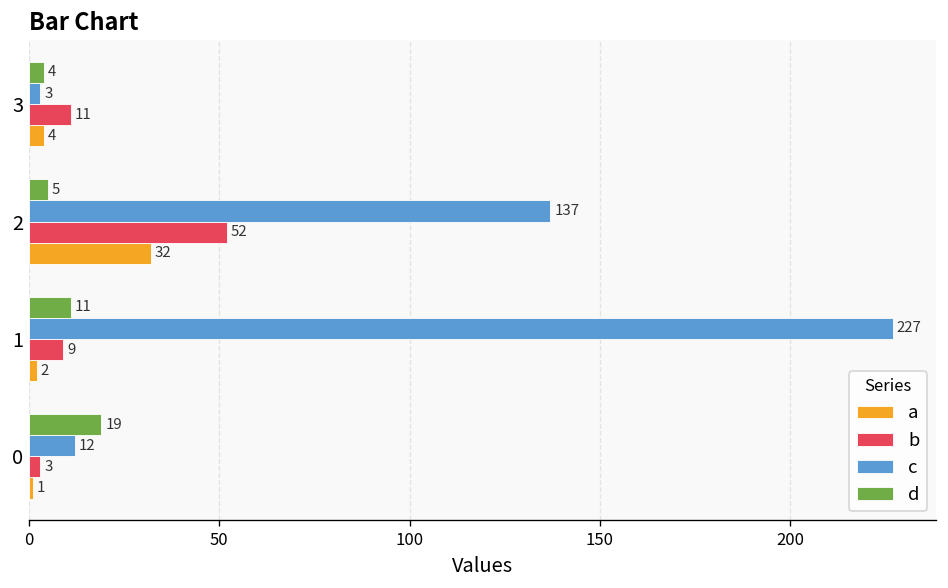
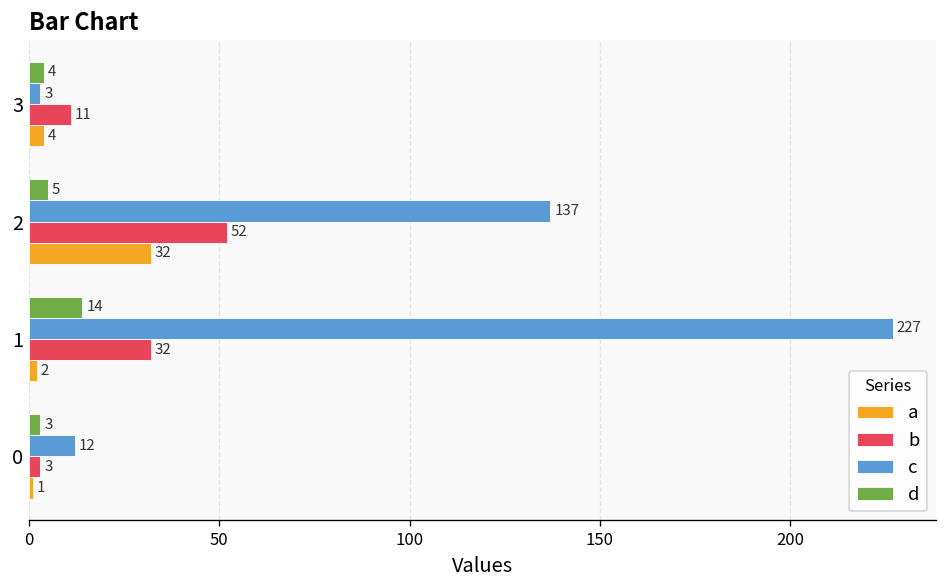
d, 1: 11 -> 14
b, 1: 9 -> 32
d, 0: 19 -> 3
